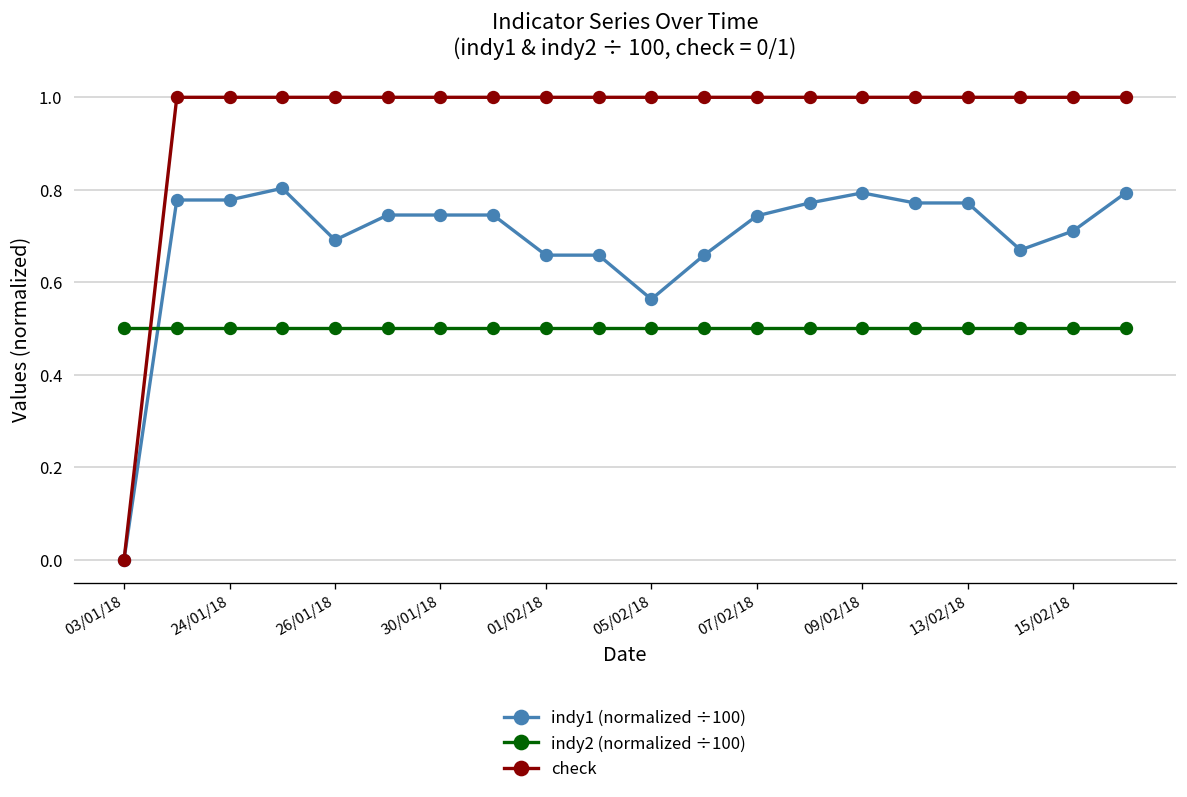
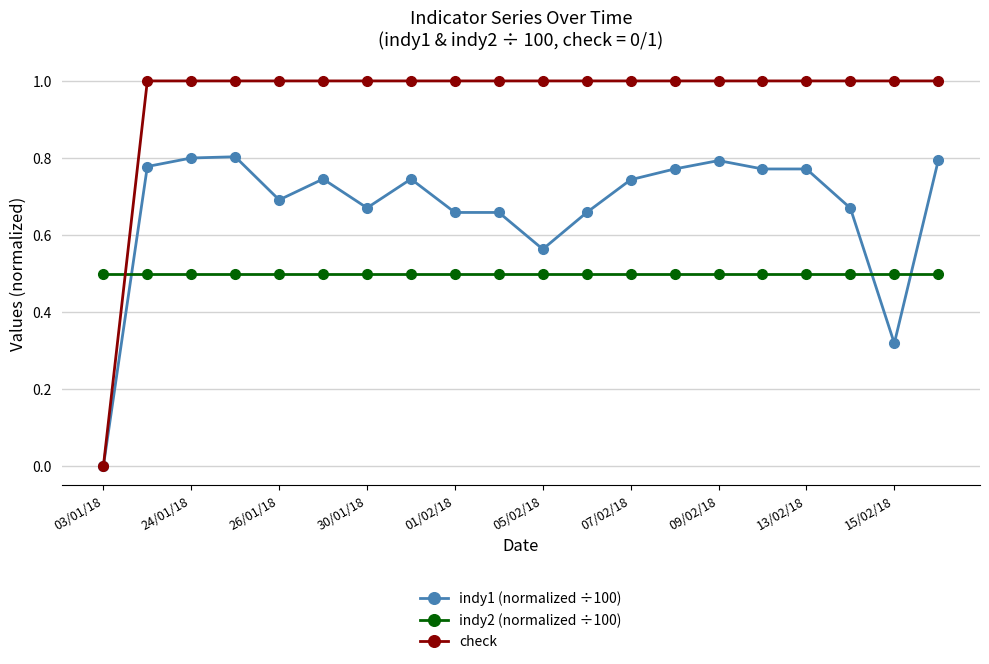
indy1 (normalized ÷100), 24/01/18: 0.78 -> 0.80
indy1 (normalized ÷100), 30/01/18: 0.75 -> 0.67
indy1 (normalized ÷100), 15/02/18: 0.71 -> 0.32
